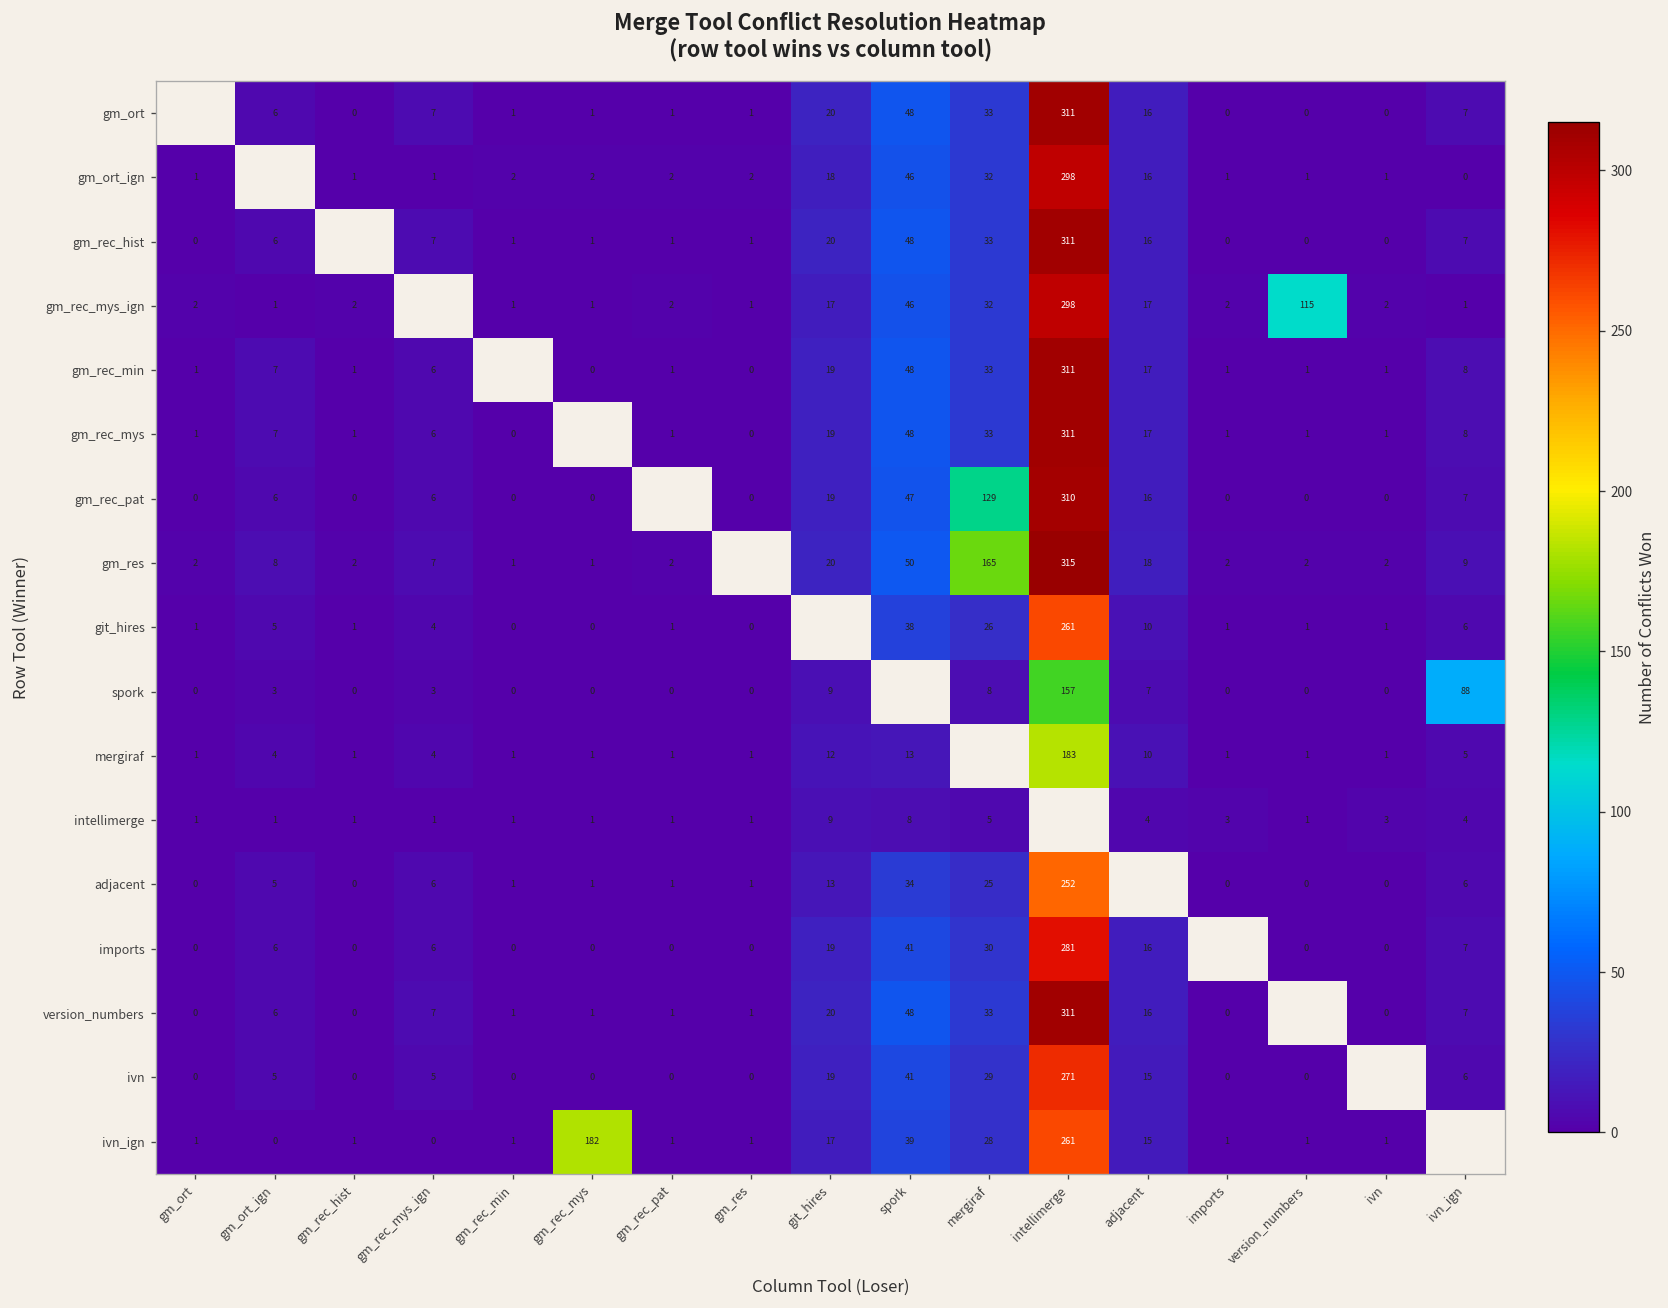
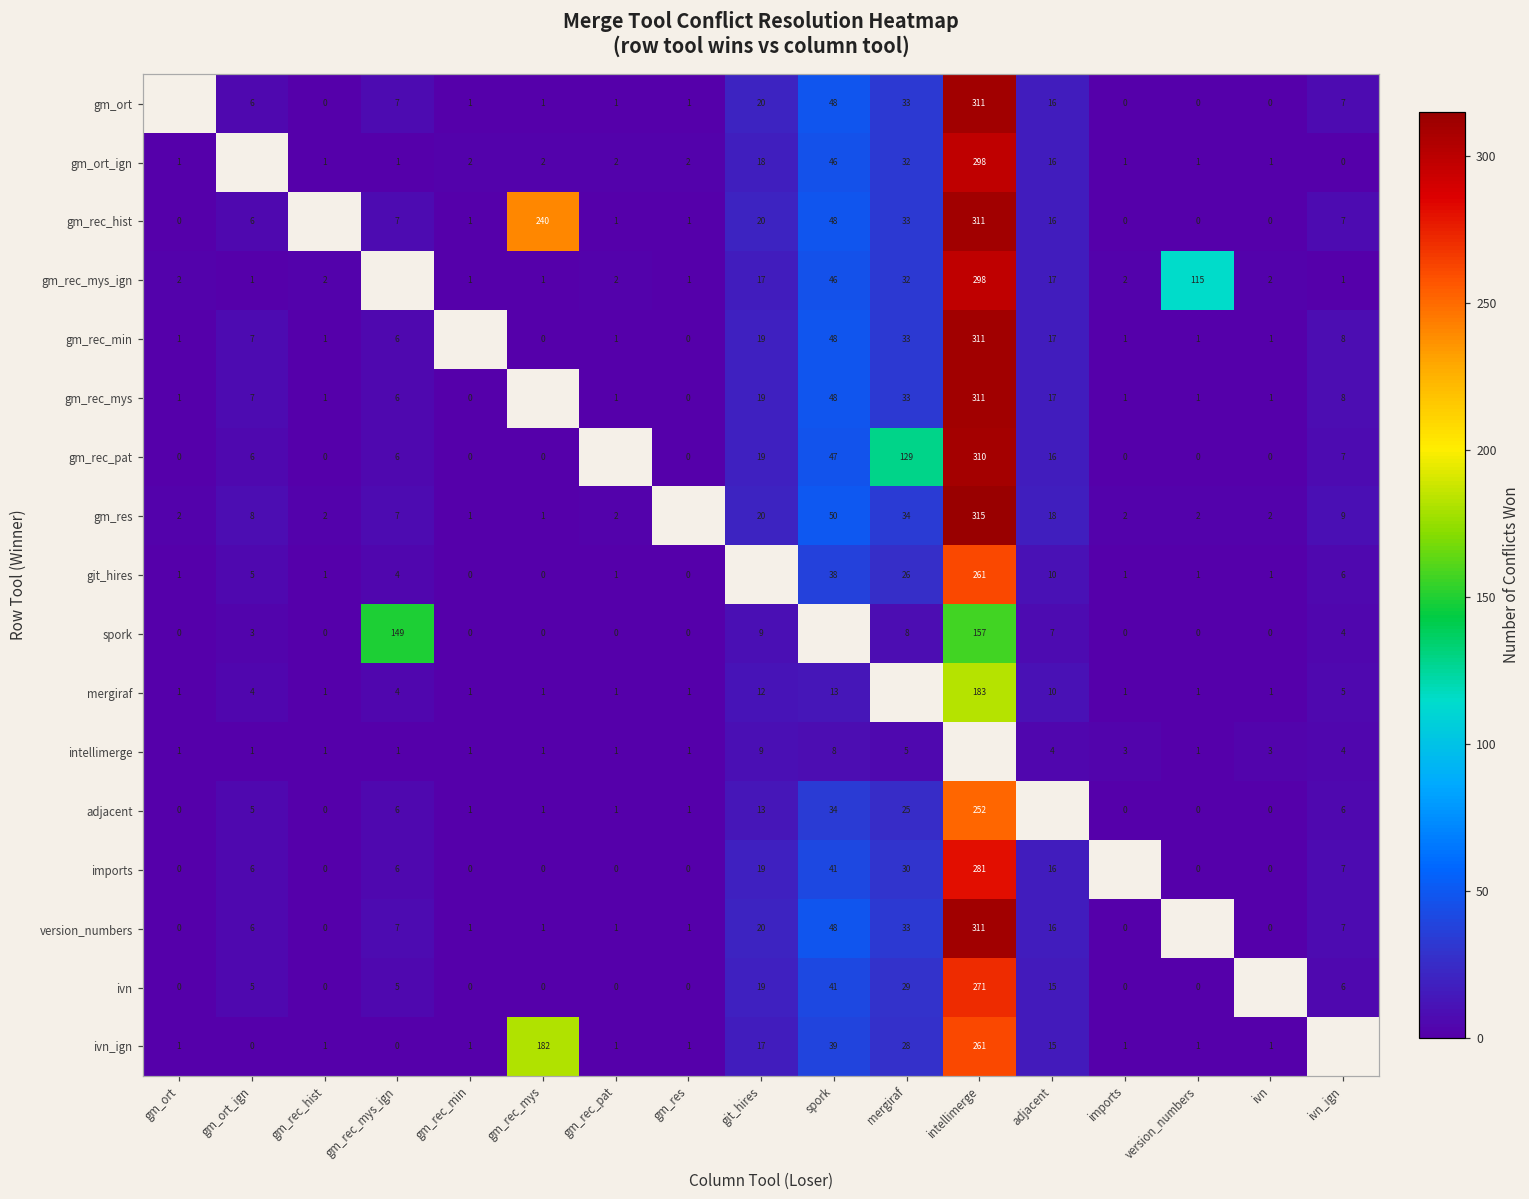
gm_rec_hist, gm_rec_mys: 1 -> 240
gm_res, mergiraf: 165 -> 34
spork, gm_rec_mys_ign: 3 -> 149
spork, ivn_ign: 88 -> 4
